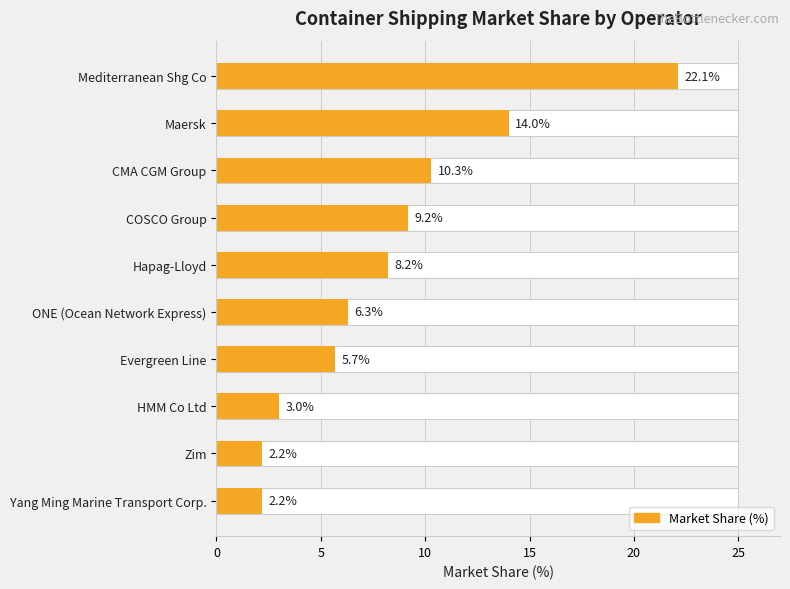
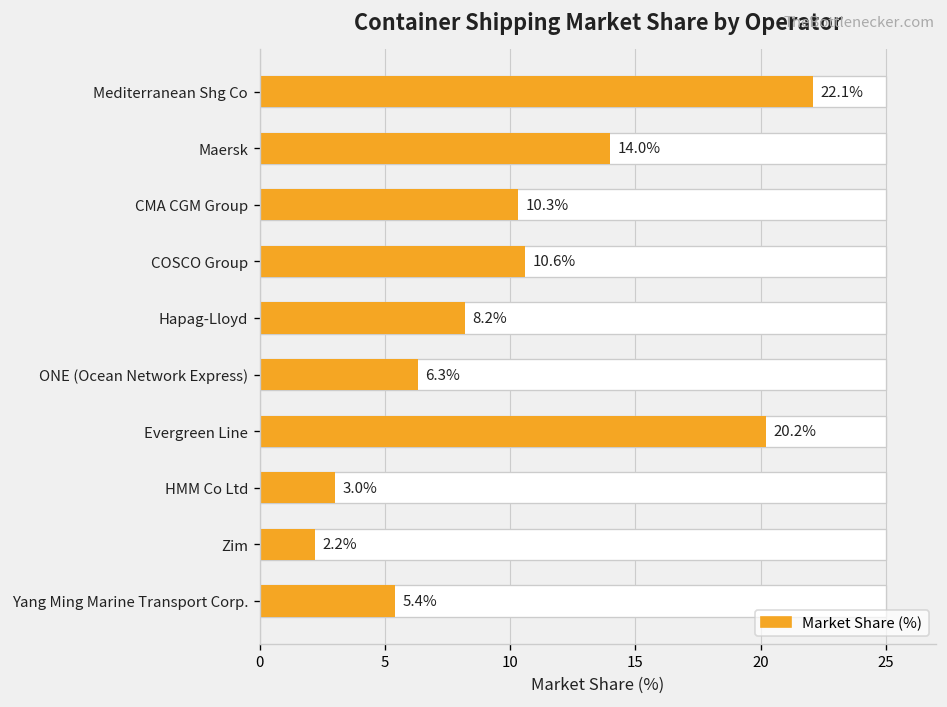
Market Share (%), COSCO Group: 9.2% -> 10.6%
Market Share (%), Evergreen Line: 5.7% -> 20.2%
Market Share (%), Yang Ming Marine Transport Corp.: 2.2% -> 5.4%
